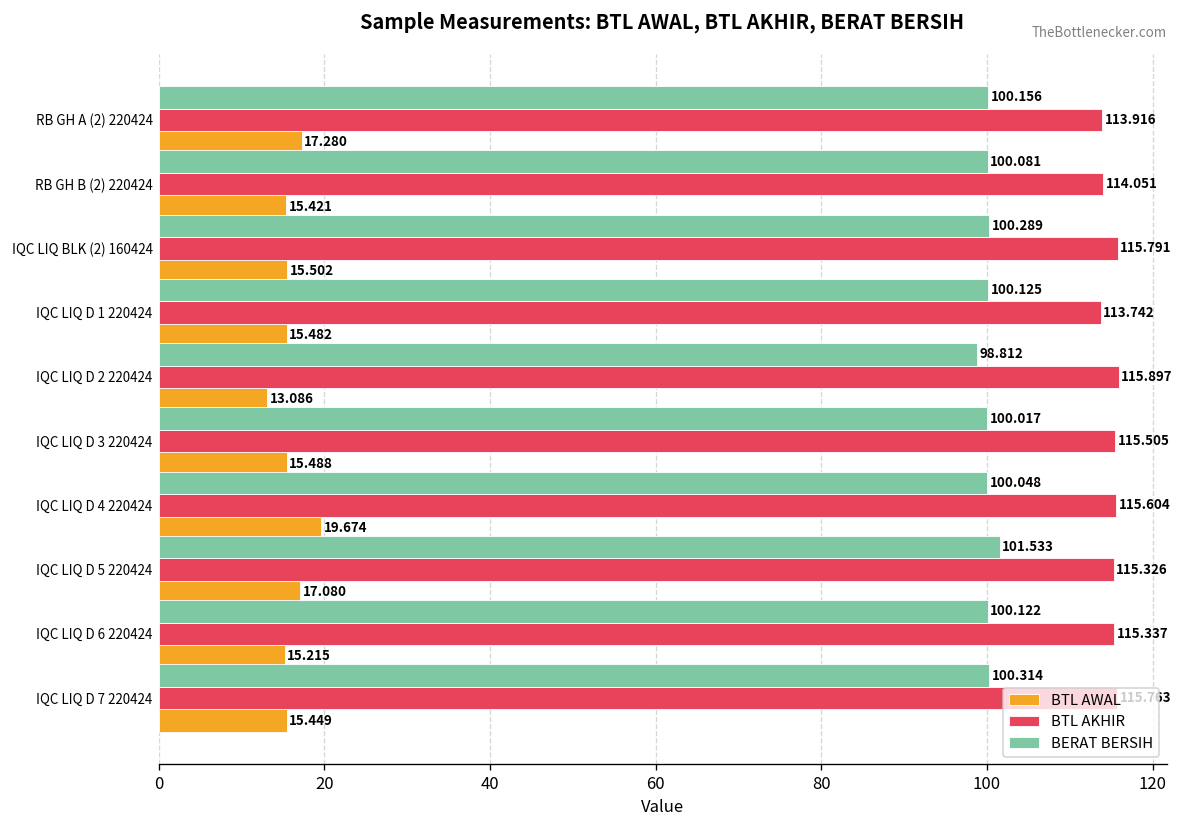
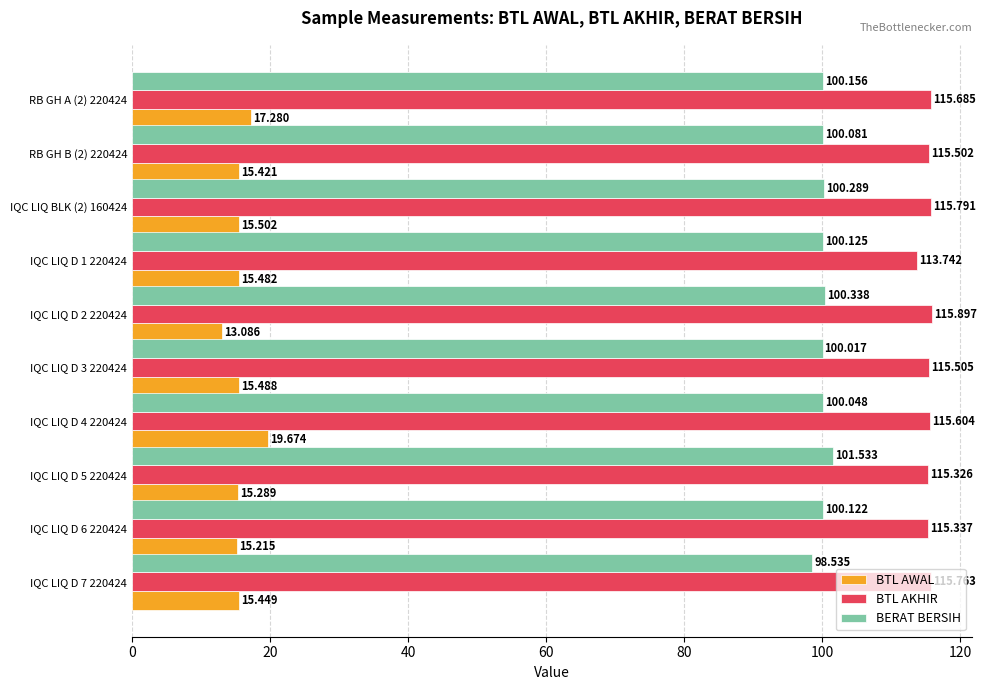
BTL AKHIR, RB GH A (2) 220424: 113.916 -> 115.685
BTL AKHIR, RB GH B (2) 220424: 114.051 -> 115.502
BERAT BERSIH, IQC LIQ D 2 220424: 98.812 -> 100.338
BTL AWAL, IQC LIQ D 5 220424: 17.080 -> 15.289
BERAT BERSIH, IQC LIQ D 7 220424: 100.314 -> 98.535
